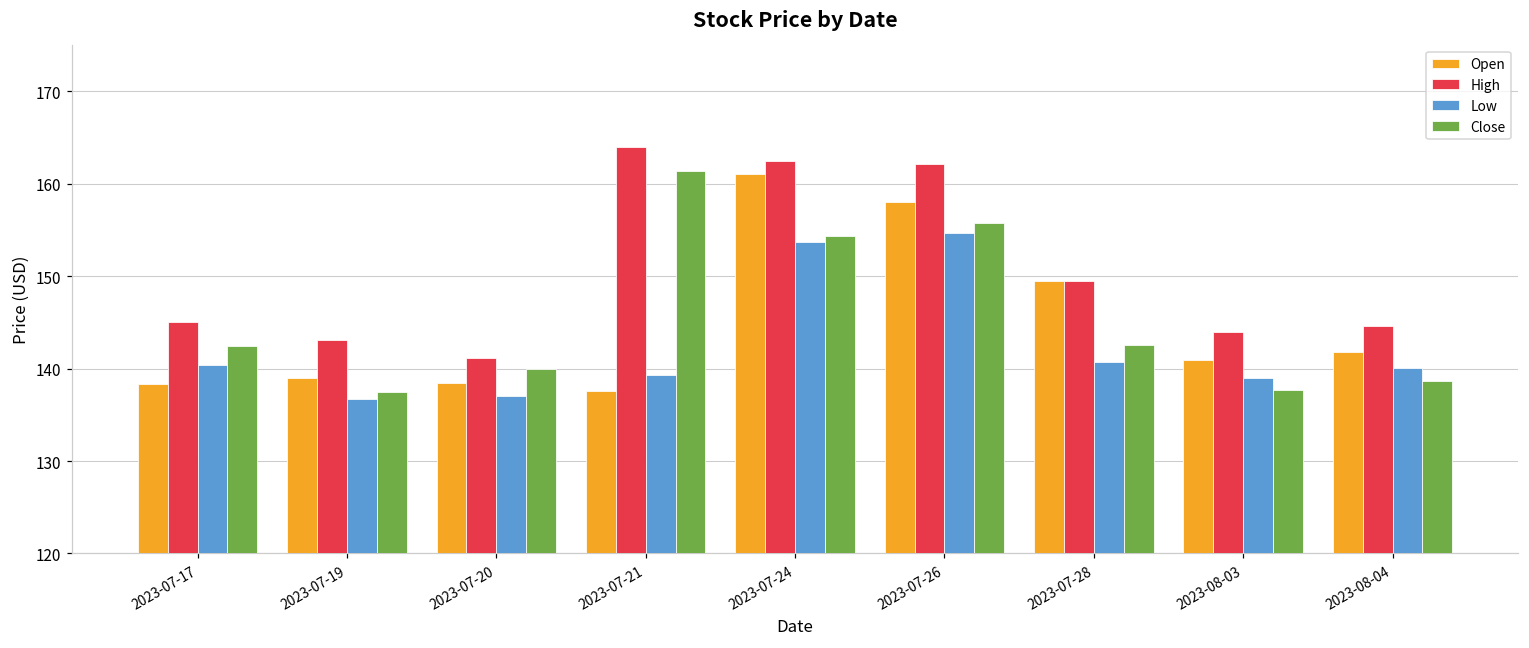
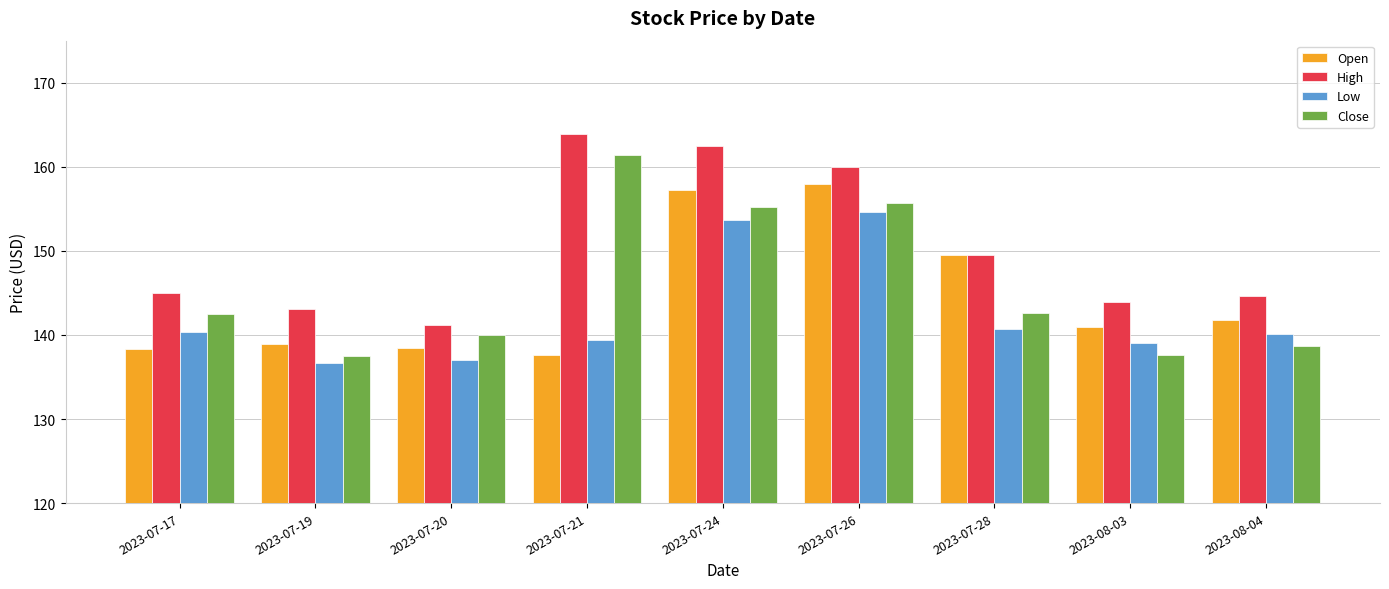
Open, 2023-07-24: 161 -> 157
Close, 2023-07-24: 154 -> 155
High, 2023-07-26: 162 -> 160
